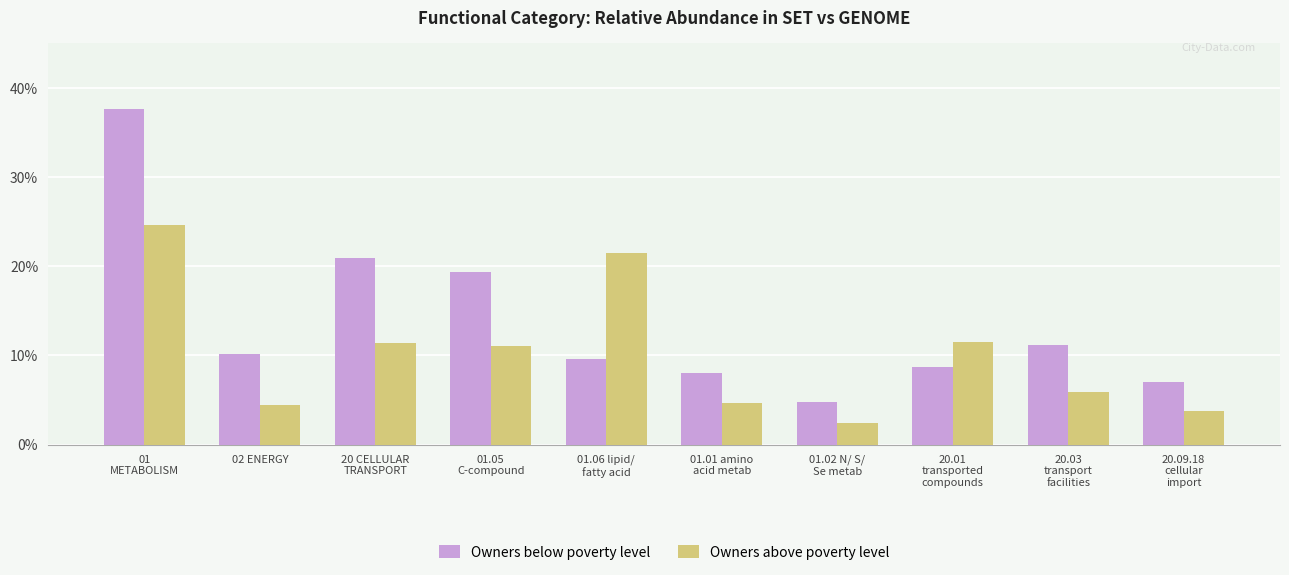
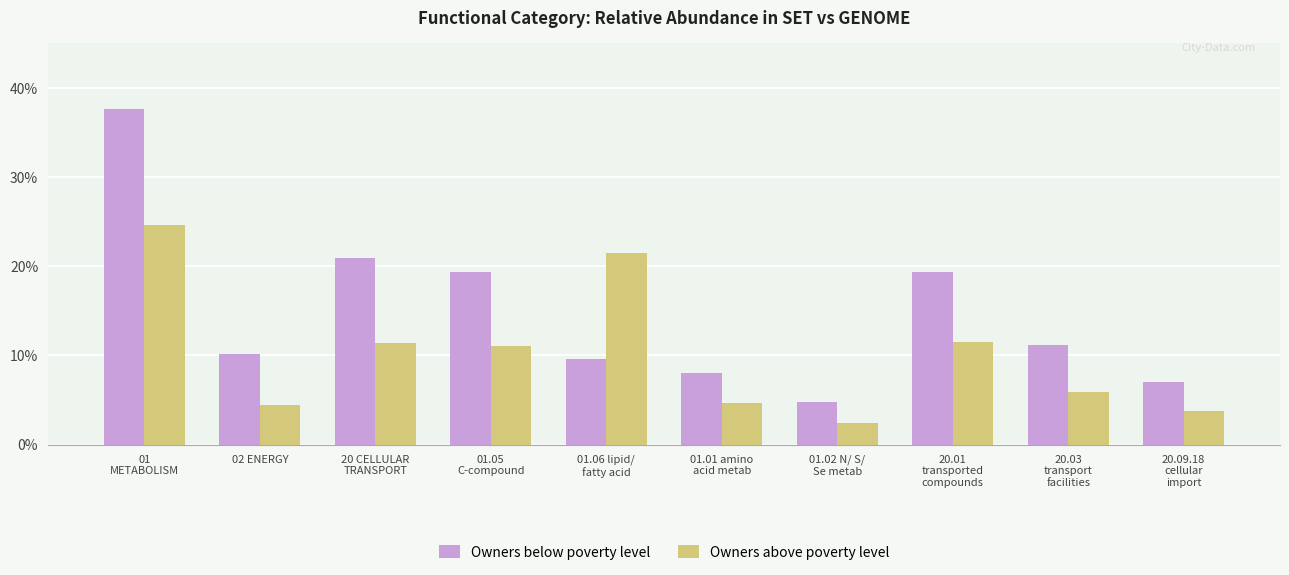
Owners below poverty level, 20.01 transported compounds: 9% -> 19%
